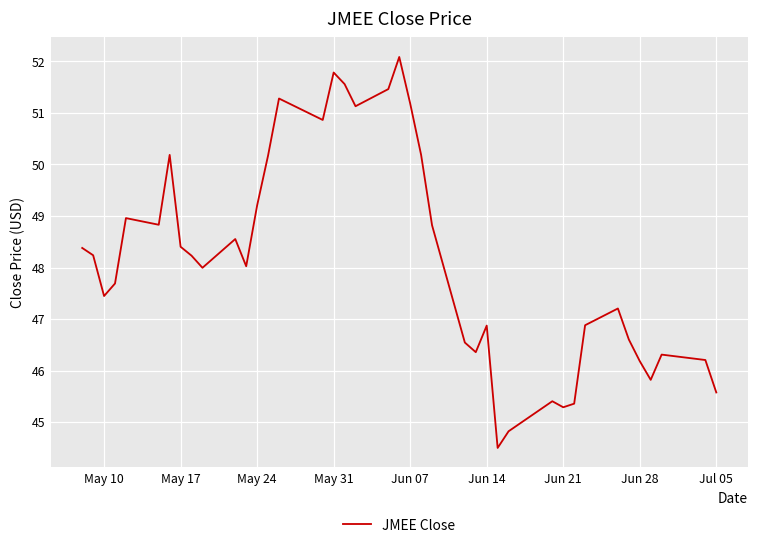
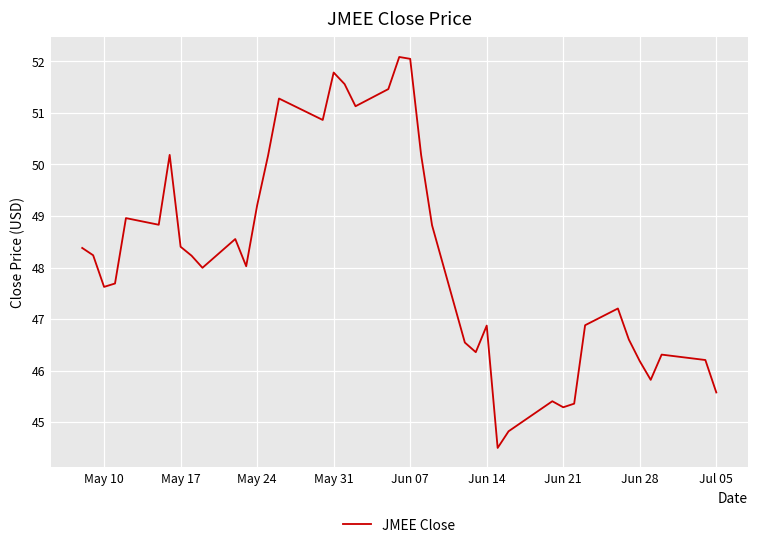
May 10: 47.4 -> 47.6
Jun 07: 51.2 -> 52.1
